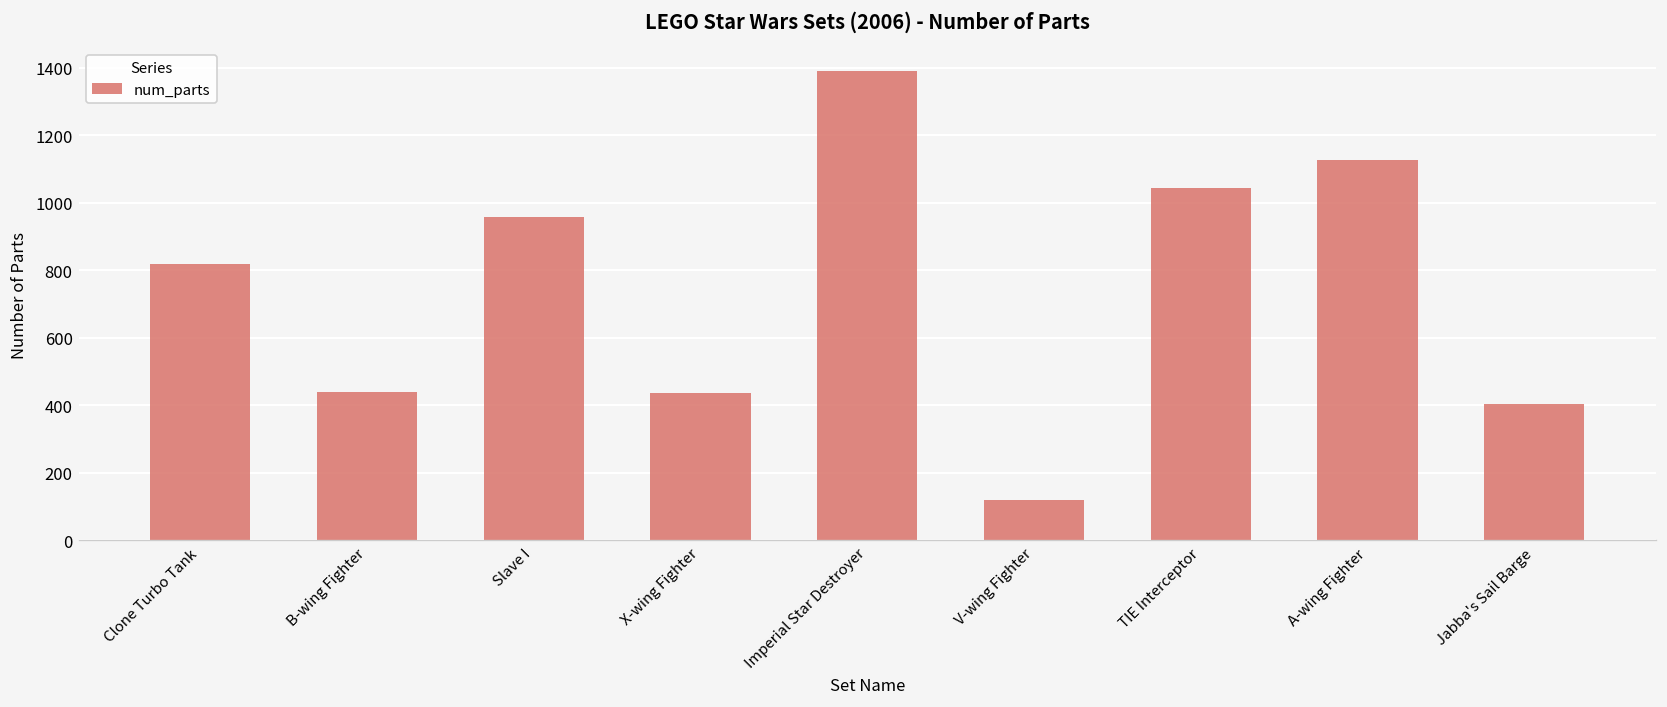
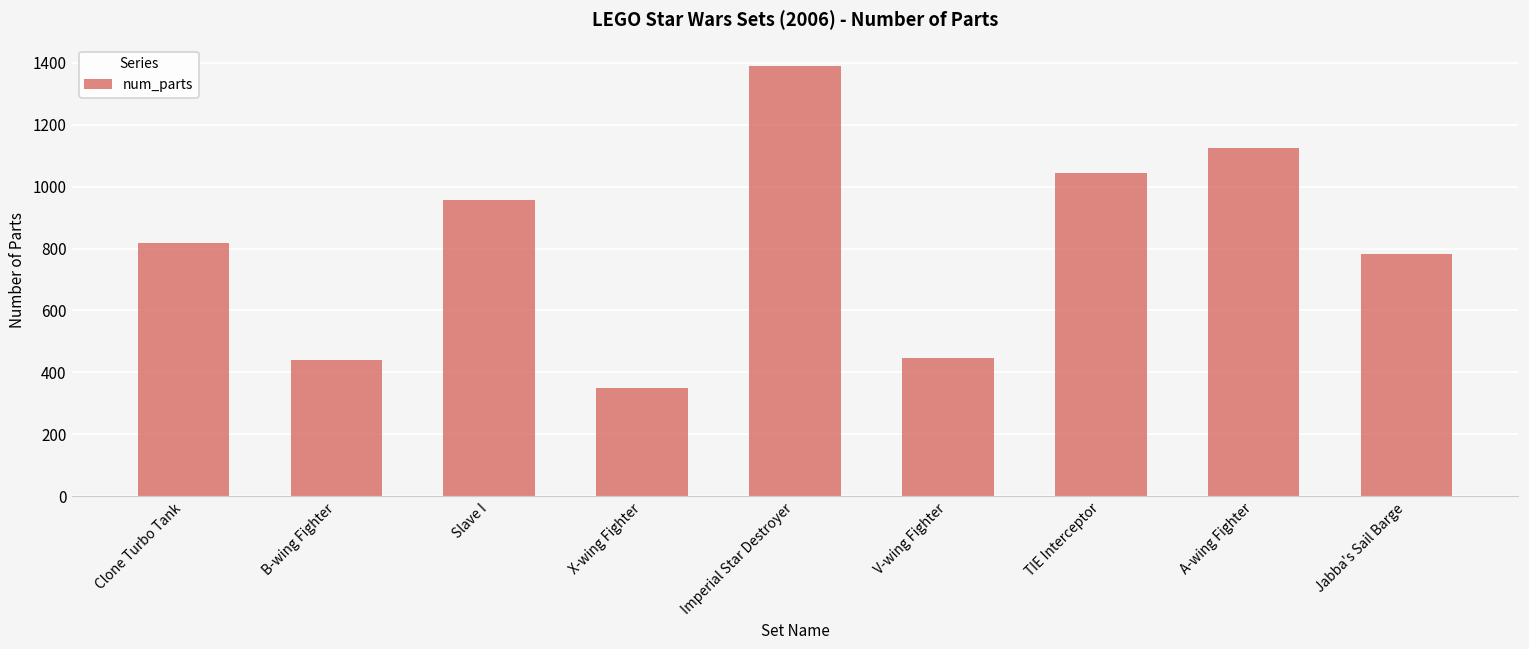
X-wing Fighter: 440 -> 350
V-wing Fighter: 120 -> 450
Jabba's Sail Barge: 400 -> 780
